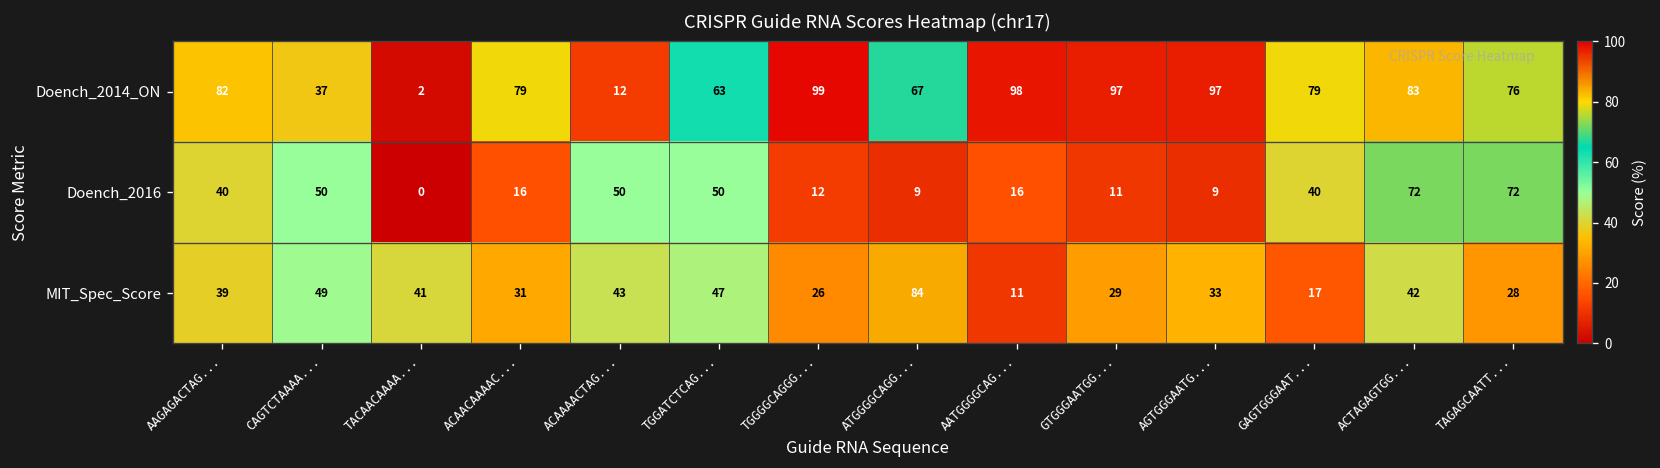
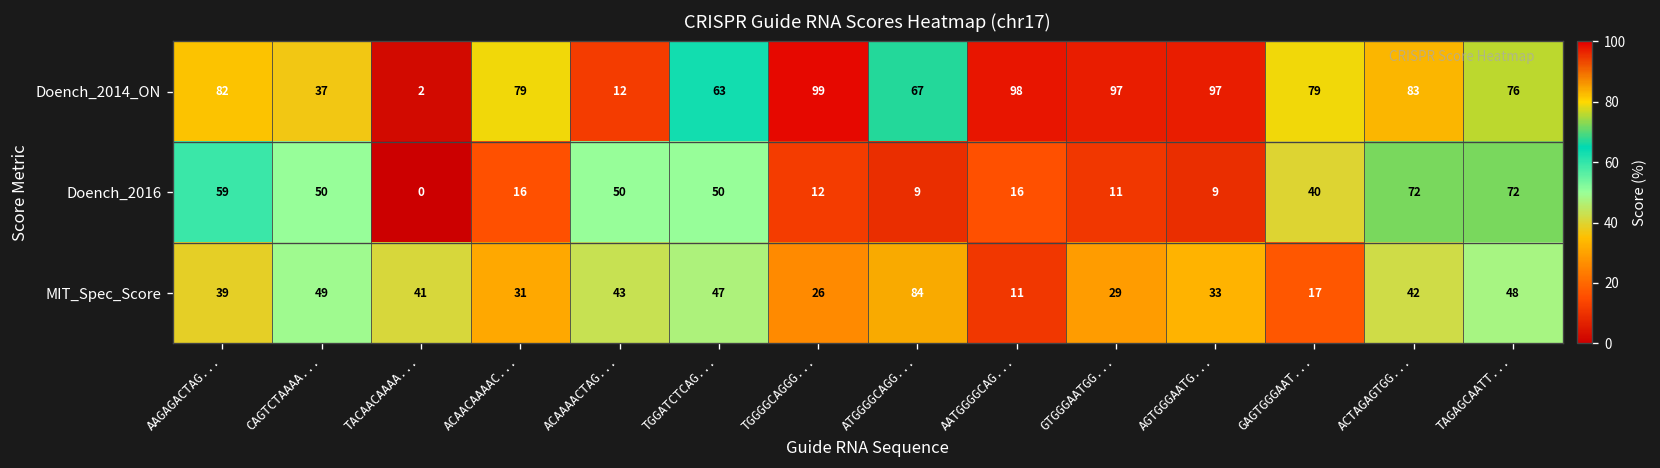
Doench_2016, AAGAGACTAG...: 40 -> 59
MIT_Spec_Score, TAGAGCAATT...: 28 -> 48
